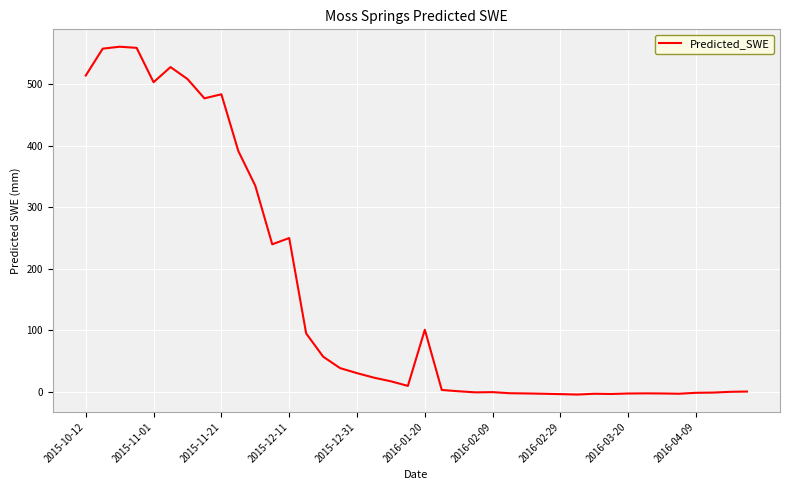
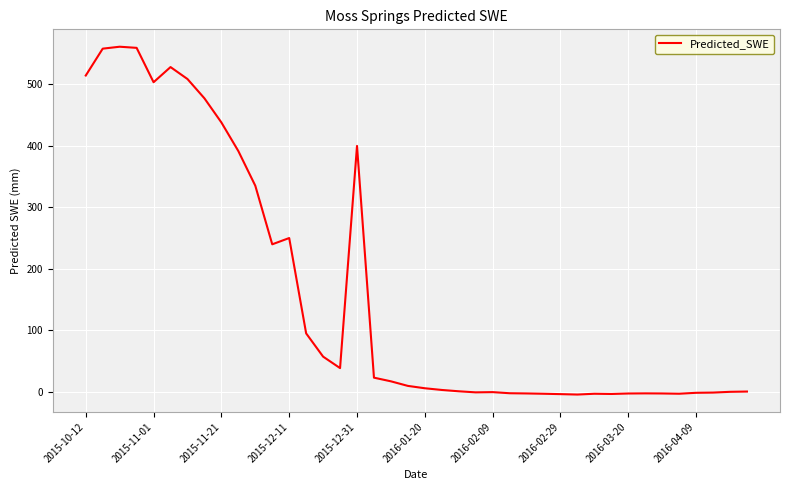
2015-11-21: 480 -> 440
2015-12-31: 30 -> 400
2016-01-20: 100 -> 10
